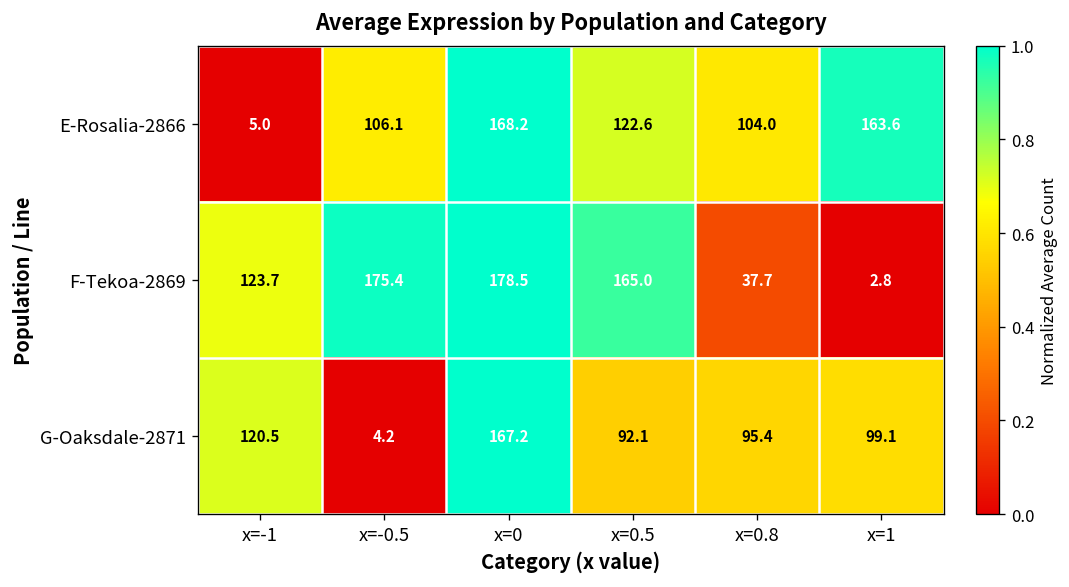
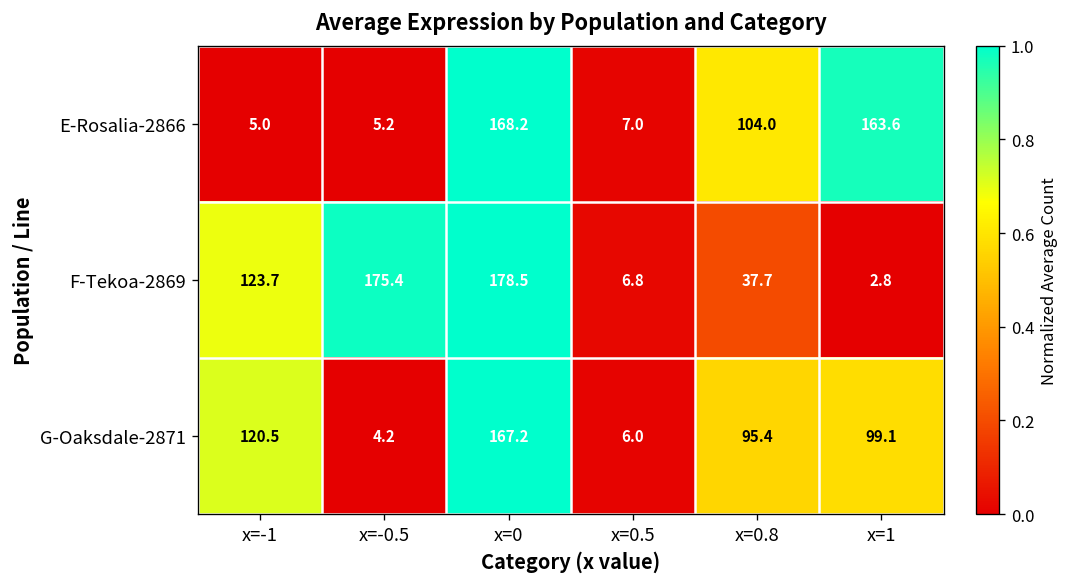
E-Rosalia-2866, x=-0.5: 106.1 -> 5.2
E-Rosalia-2866, x=0.5: 122.6 -> 7.0
F-Tekoa-2869, x=0.5: 165.0 -> 6.8
G-Oaksdale-2871, x=0.5: 92.1 -> 6.0
